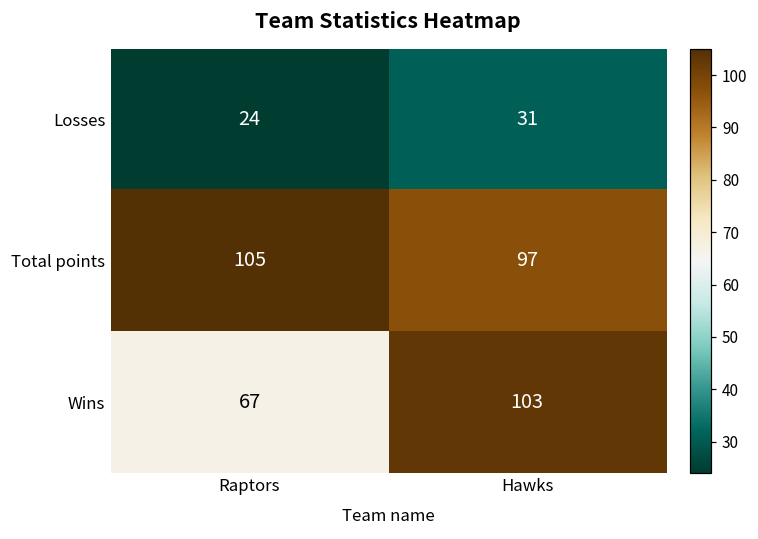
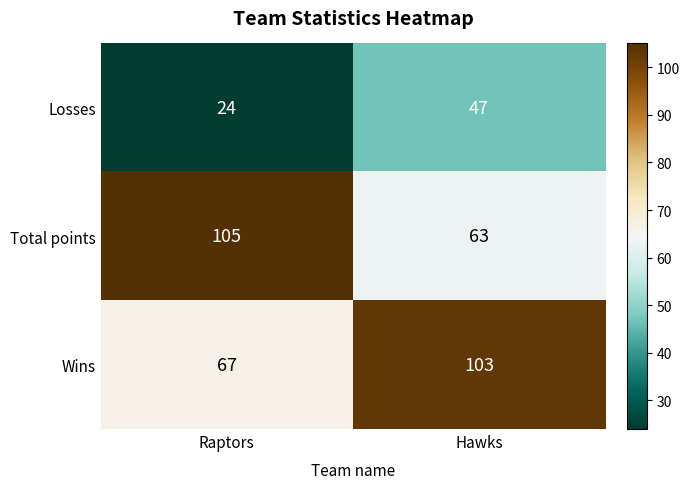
Losses, Hawks: 31 -> 47
Total points, Hawks: 97 -> 63
